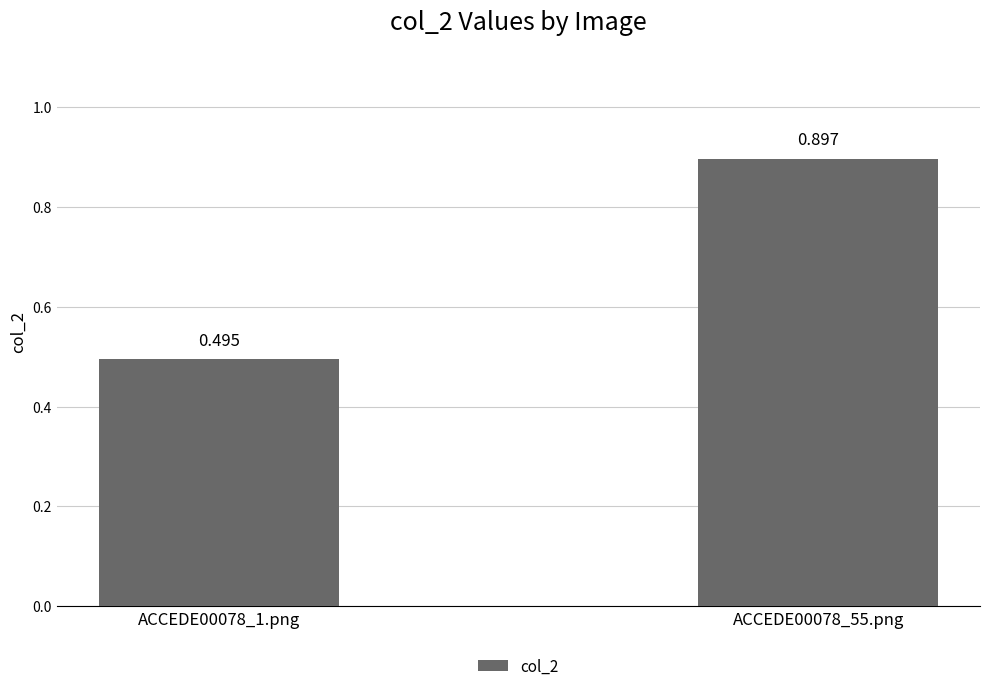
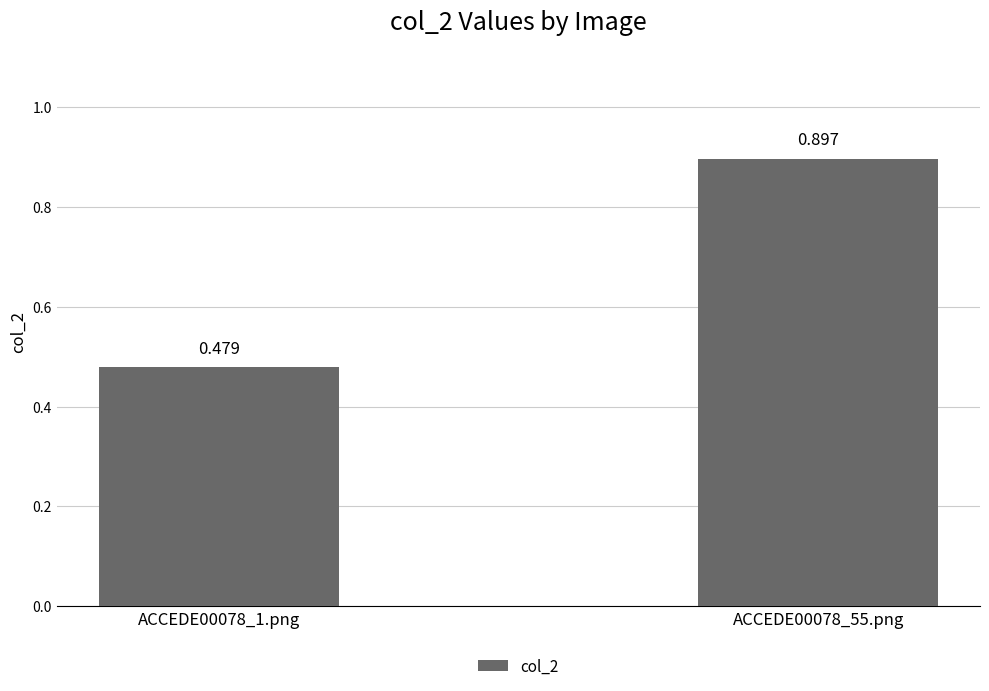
ACCEDE00078_1.png: 0.495 -> 0.479
